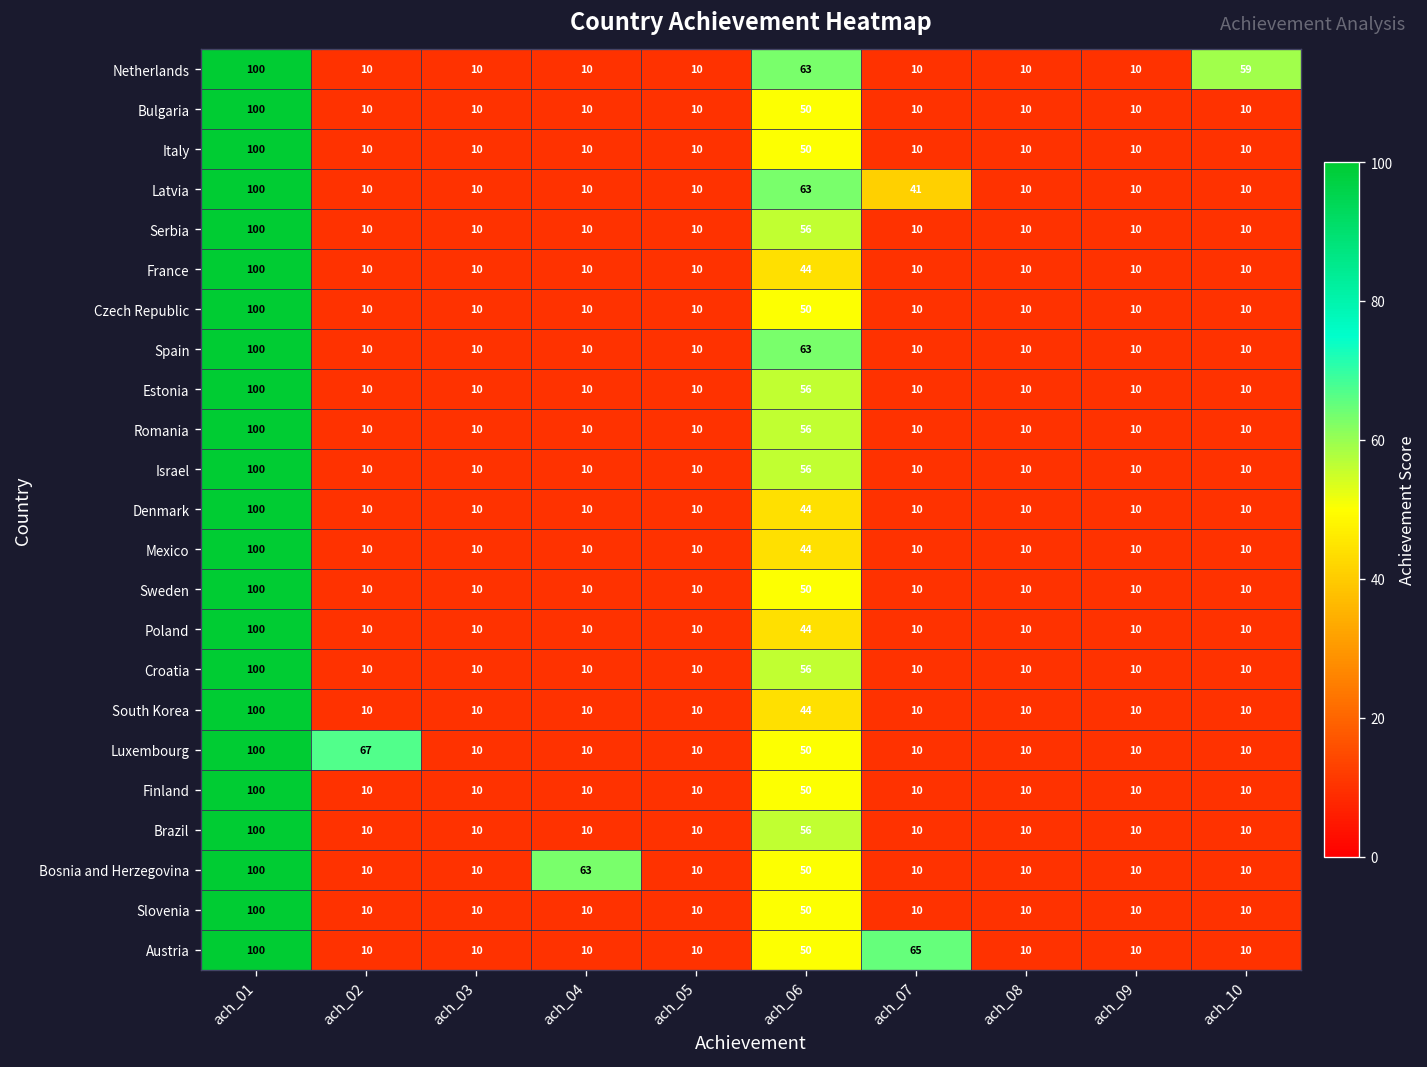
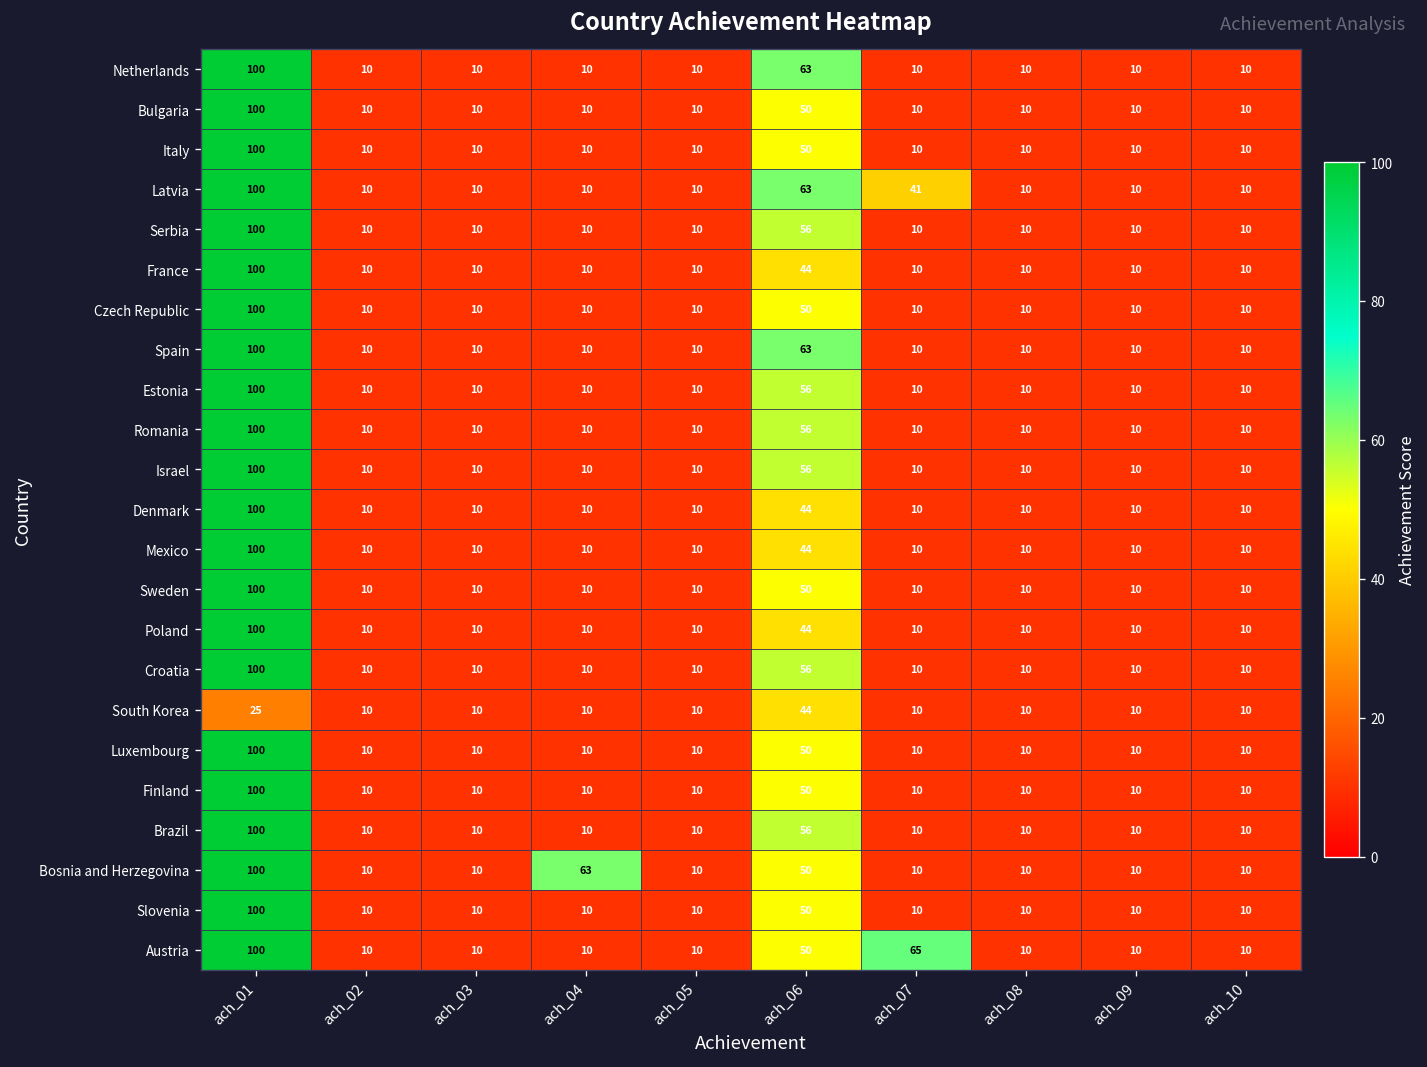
Netherlands, ach_10: 59 -> 10
South Korea, ach_01: 100 -> 25
Luxembourg, ach_02: 67 -> 10
